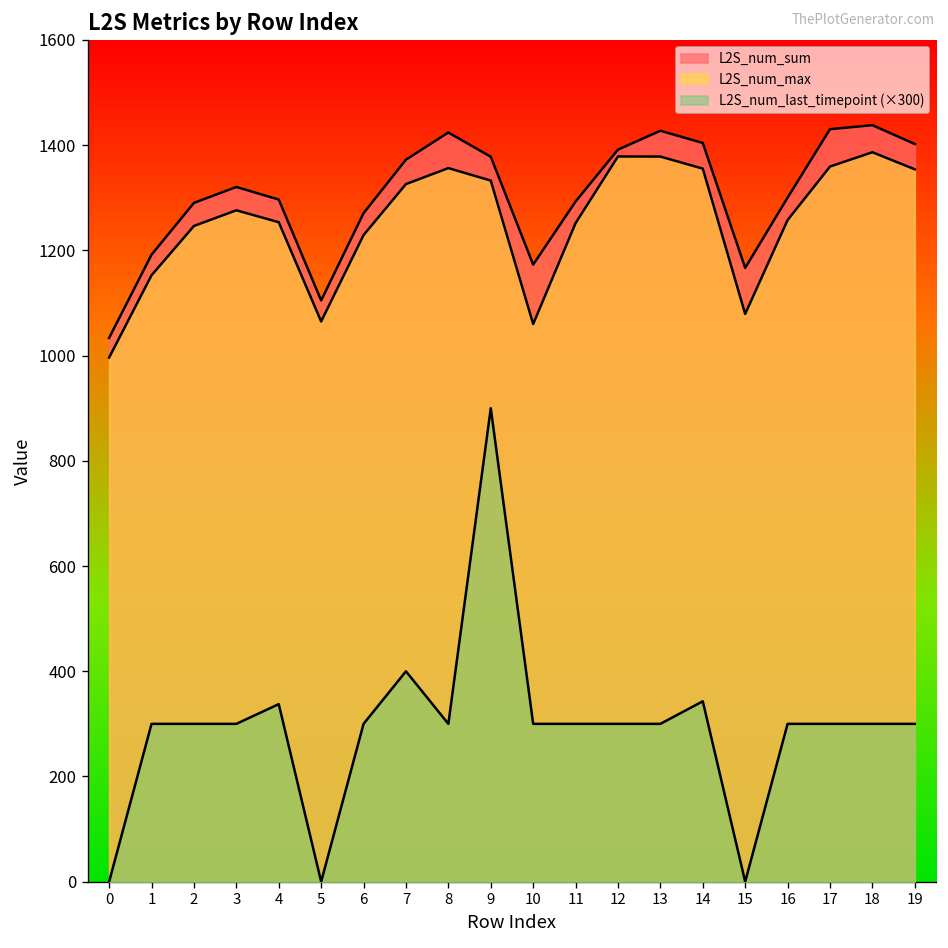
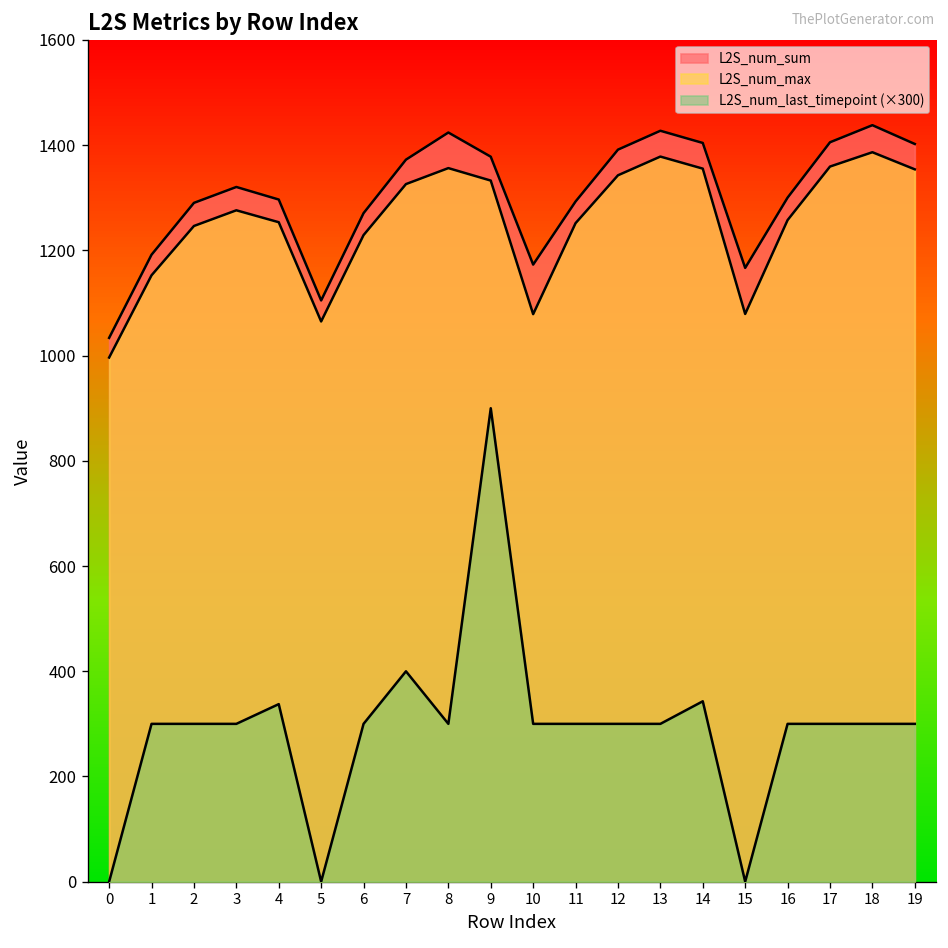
L2S_num_max, 10: 1060 -> 1080
L2S_num_max, 12: 1380 -> 1340
L2S_num_sum, 17: 1430 -> 1410
